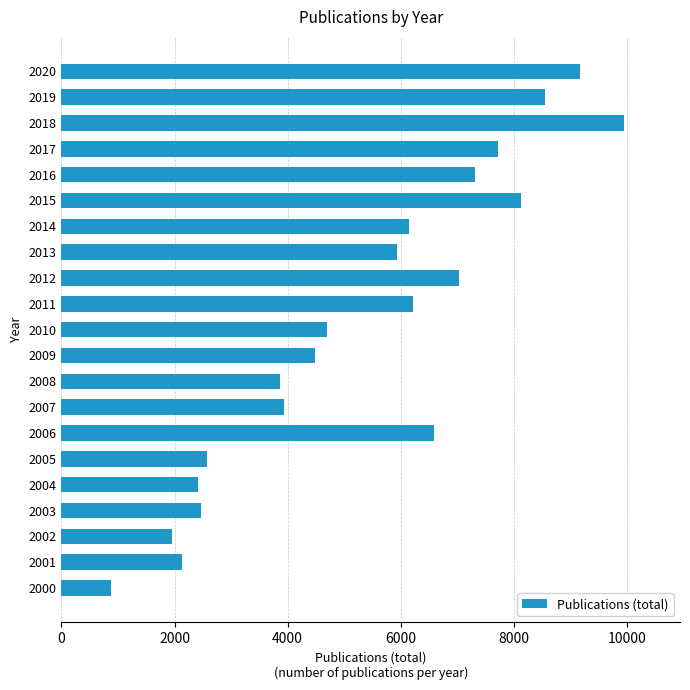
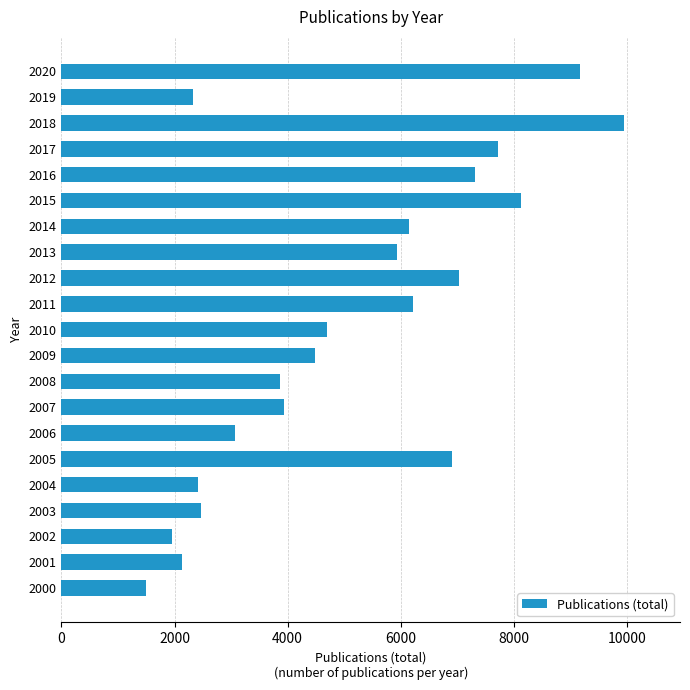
2019: 8600 -> 2300
2006: 6600 -> 3100
2005: 2600 -> 6900
2000: 900 -> 1500
